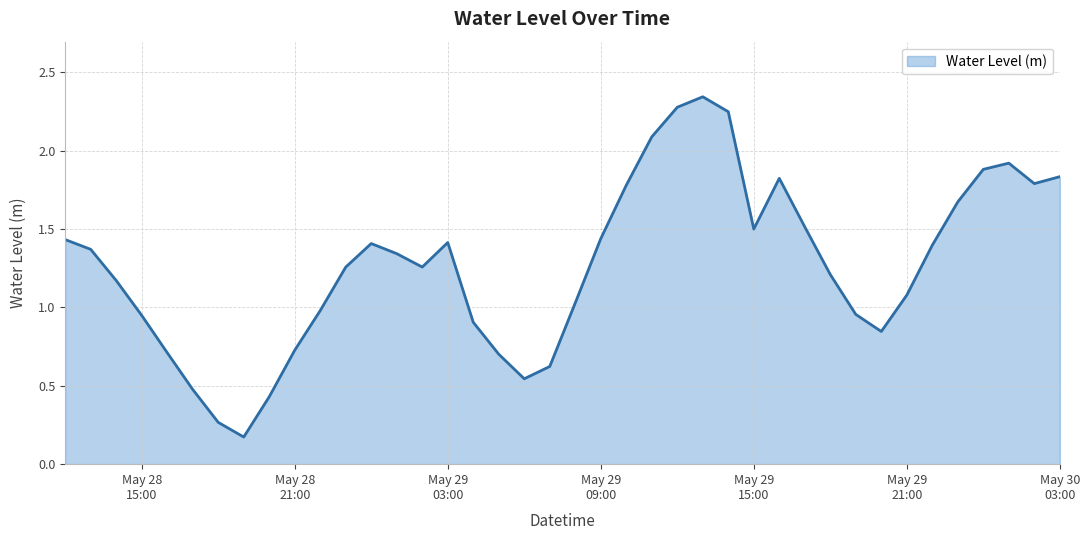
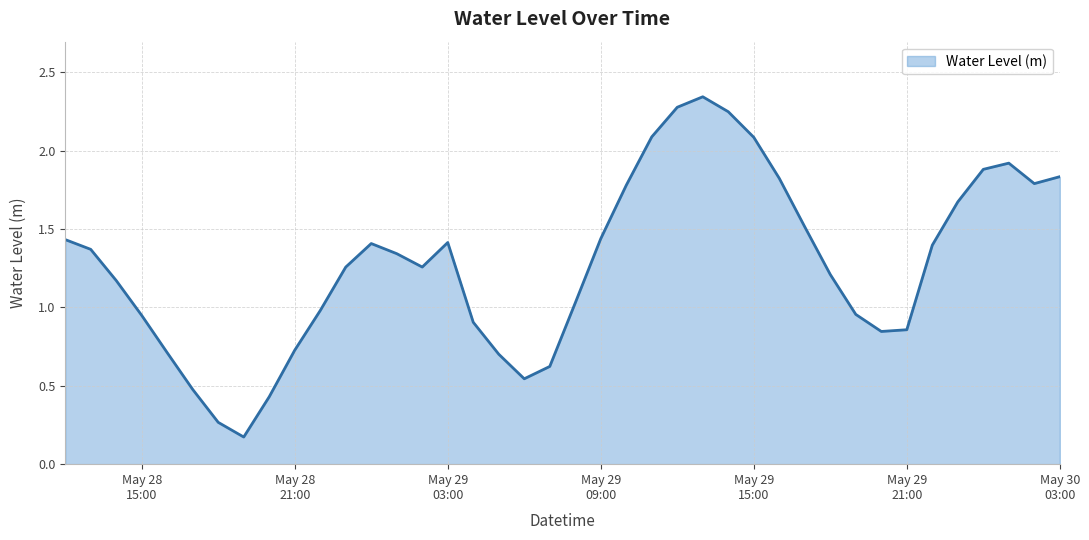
May 29 15:00: 1.50 -> 2.09
May 29 21:00: 1.08 -> 0.86
